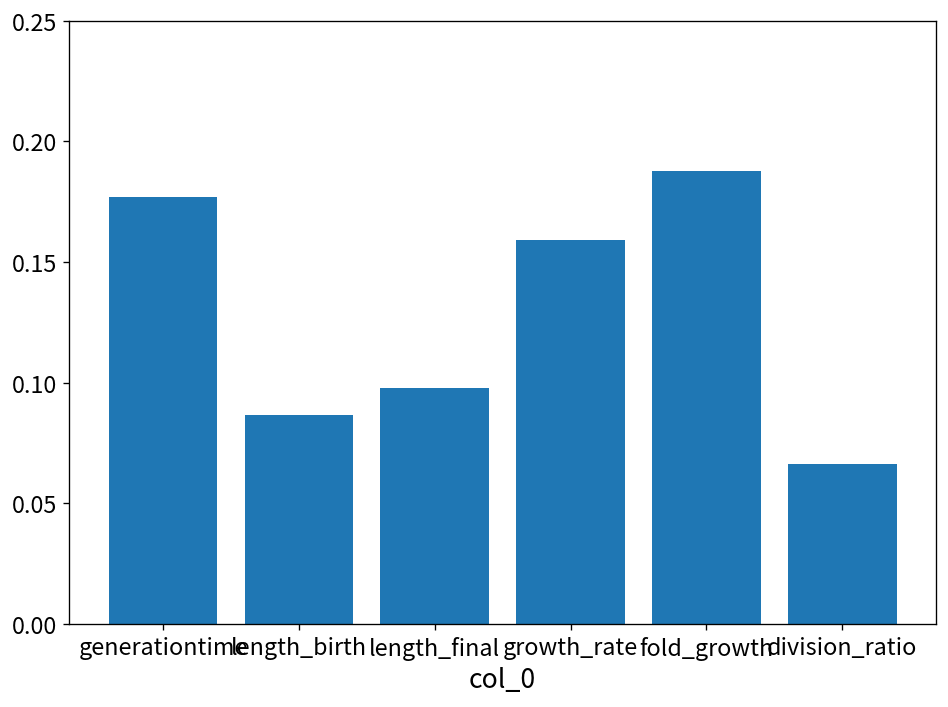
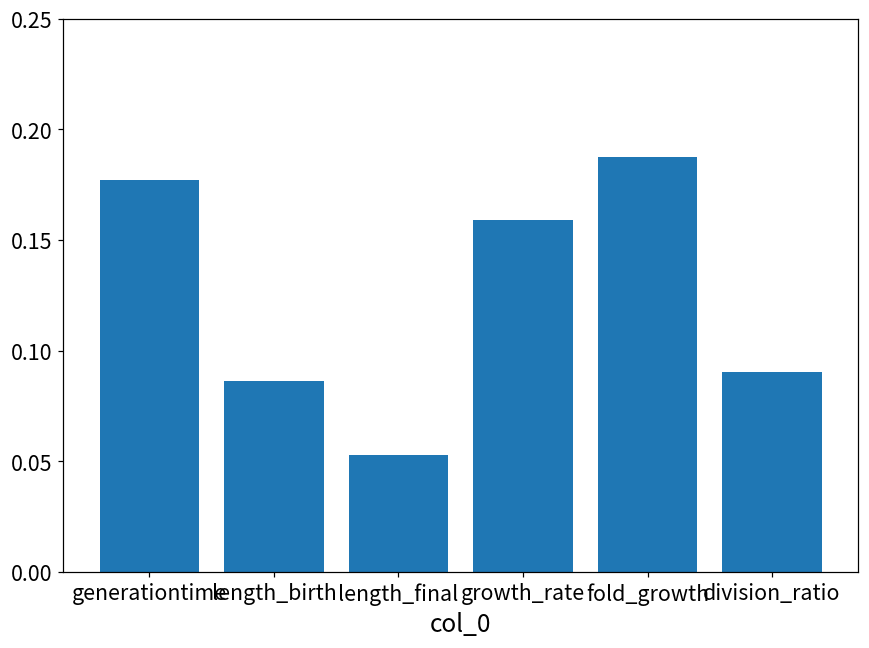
length_final: 0.098 -> 0.053
division_ratio: 0.066 -> 0.090
